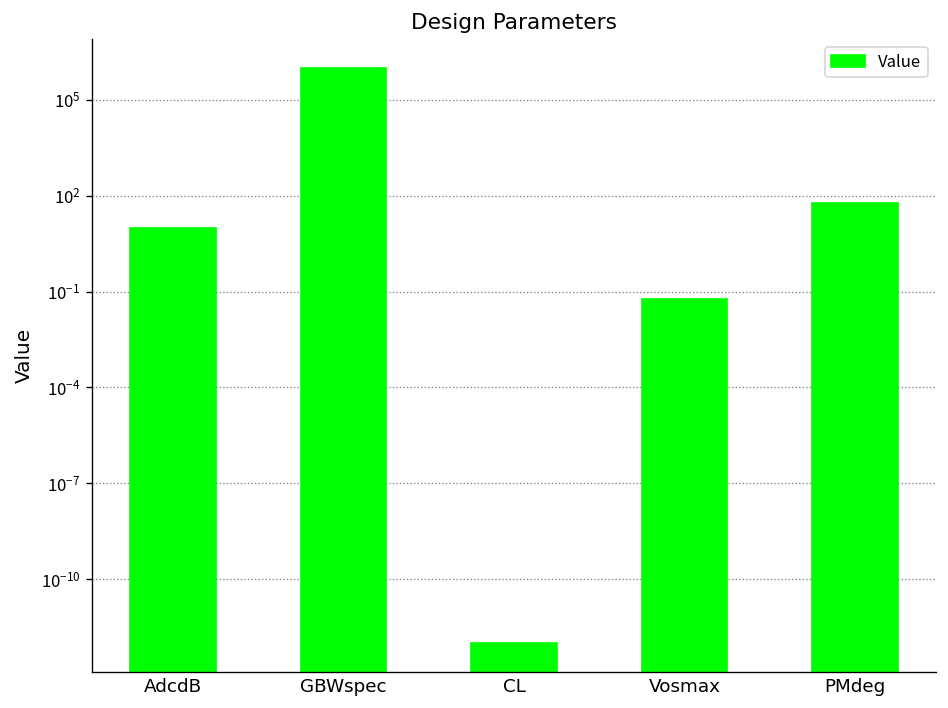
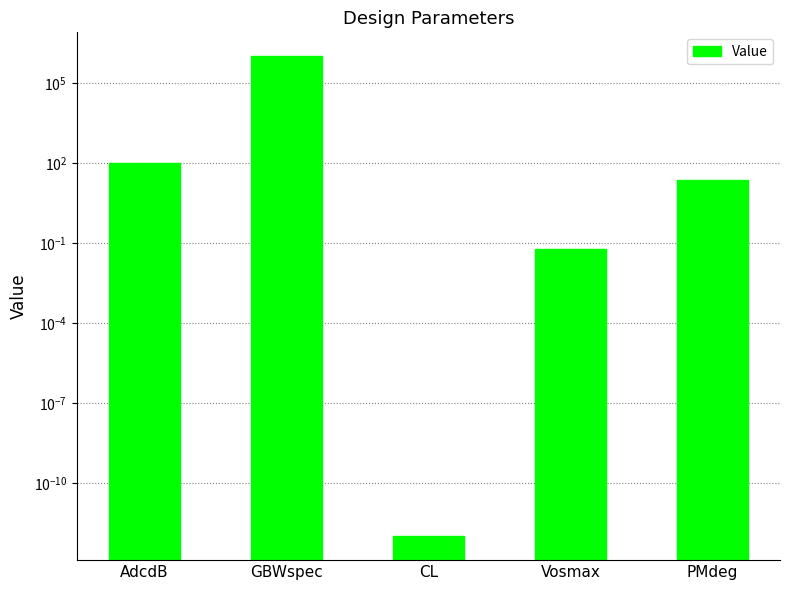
AdcdB: 10 -> 100
PMdeg: 60 -> 20
